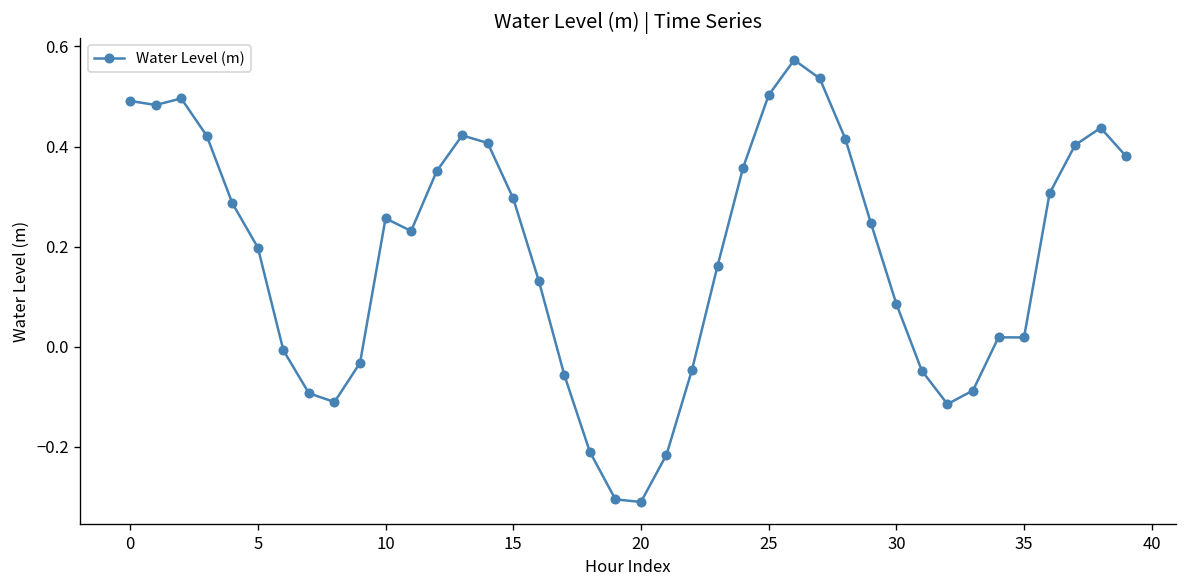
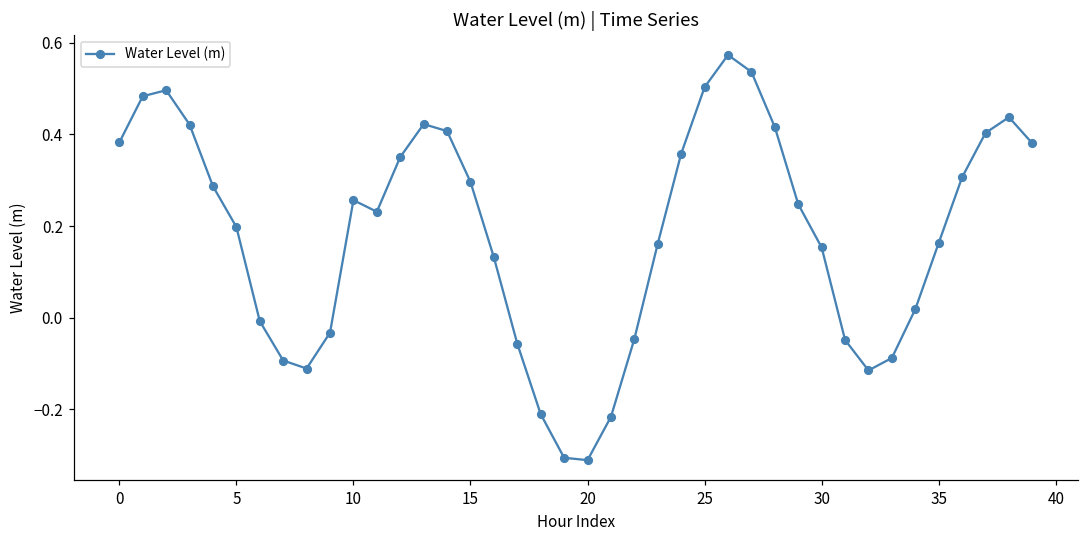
0: 0.49 -> 0.38
30: 0.09 -> 0.15
35: 0.02 -> 0.16
